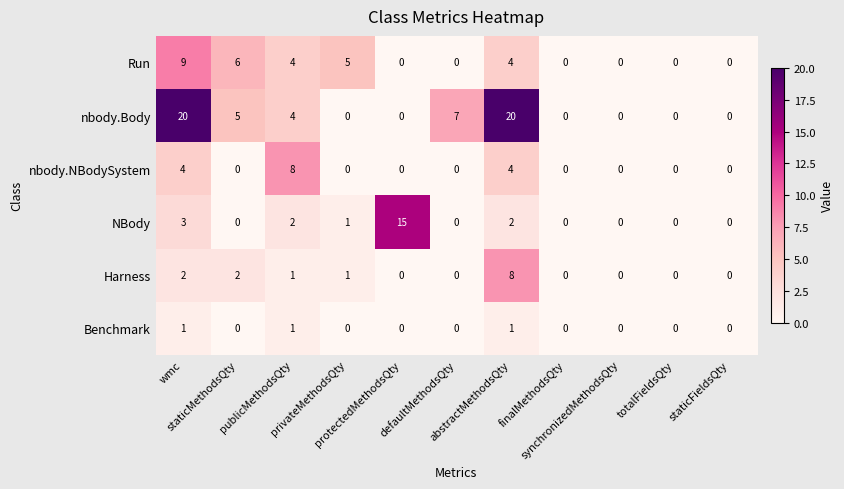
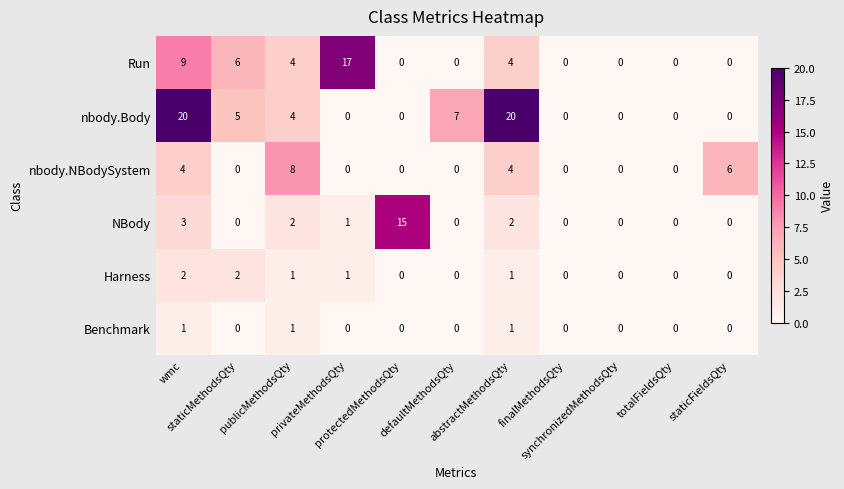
Run, privateMethodsQty: 5 -> 17
nbody.NBodySystem, staticFieldsQty: 0 -> 6
Harness, abstractMethodsQty: 8 -> 1
